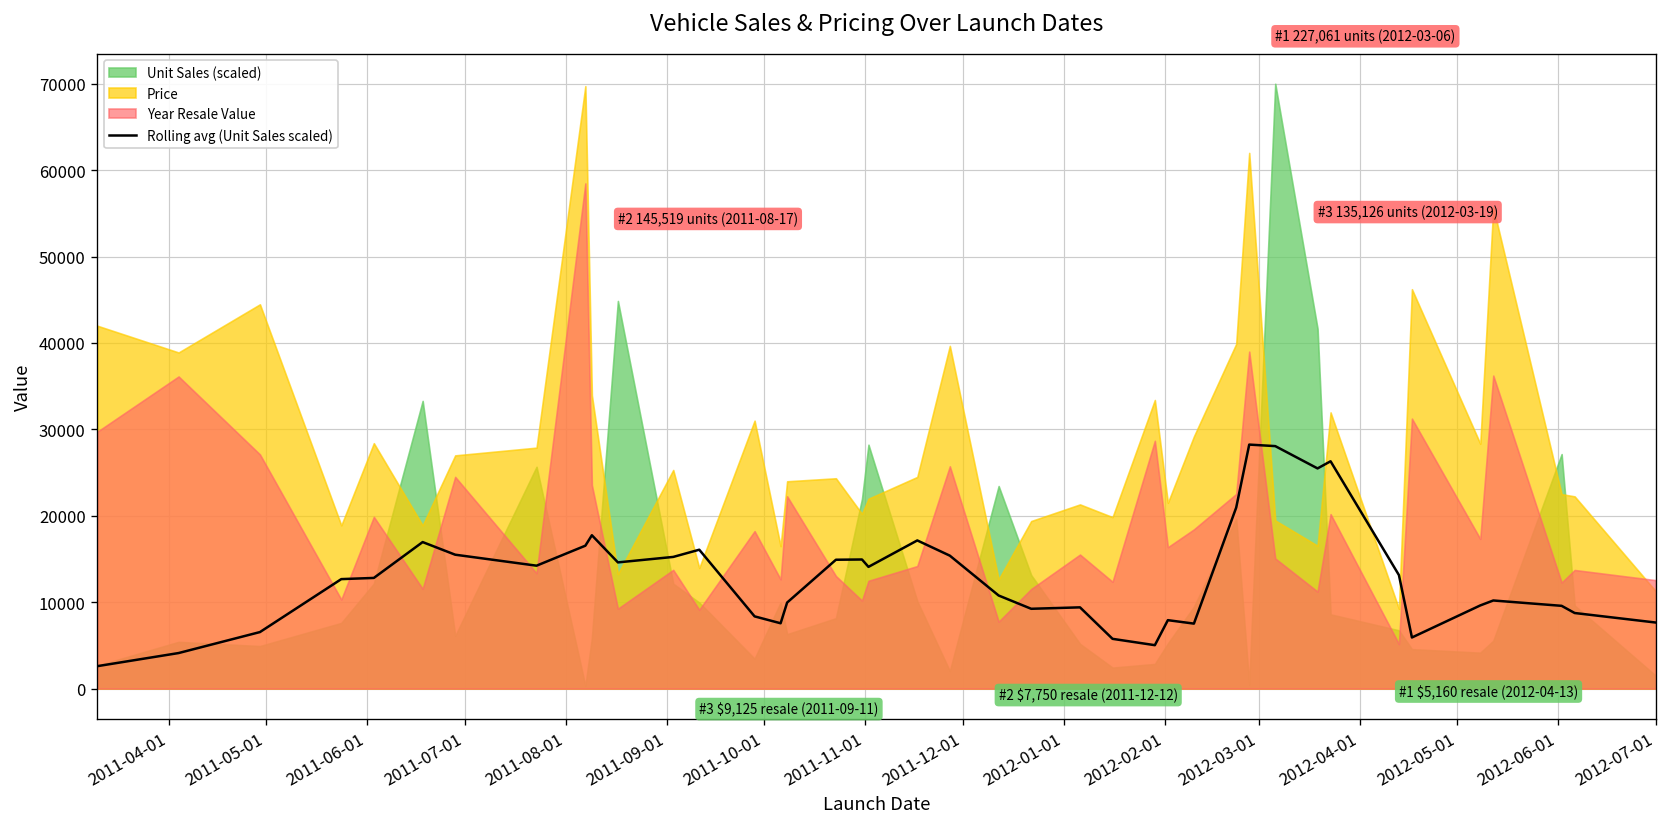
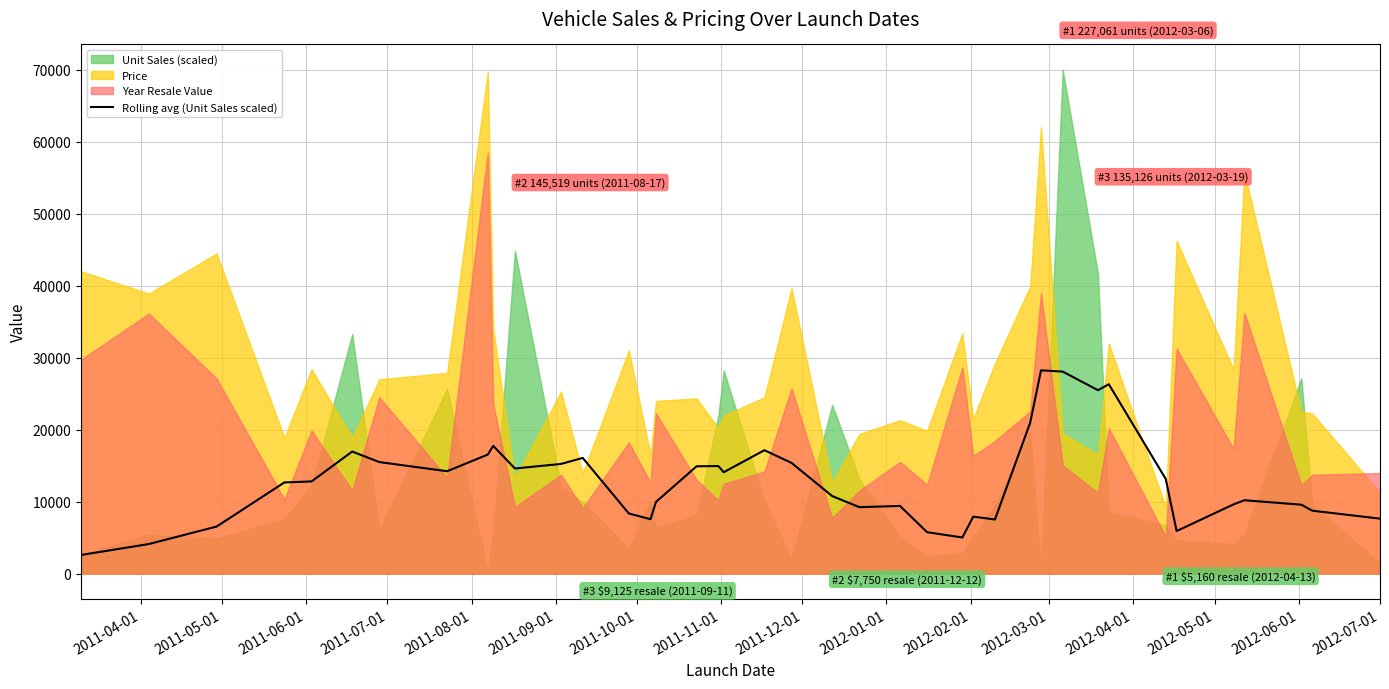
Year Resale Value, 2012-07-01: 13000 -> 14000
